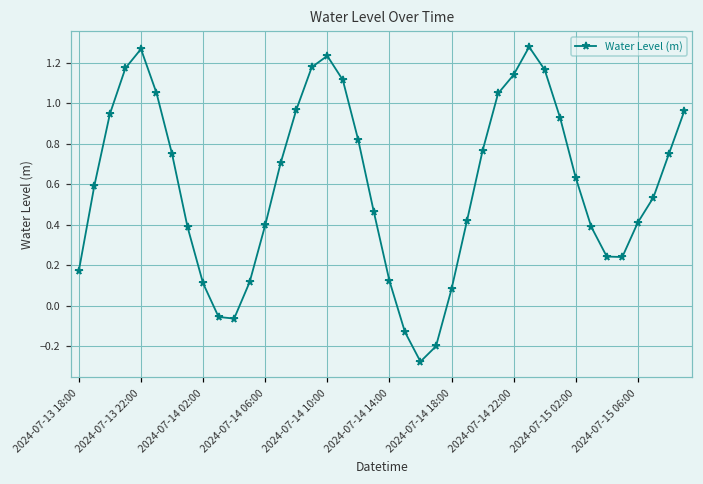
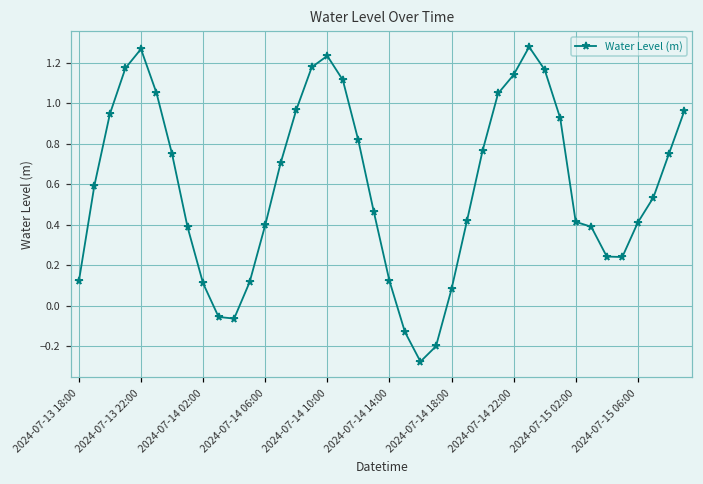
2024-07-13 18:00: 0.17 -> 0.12
2024-07-15 02:00: 0.63 -> 0.41
